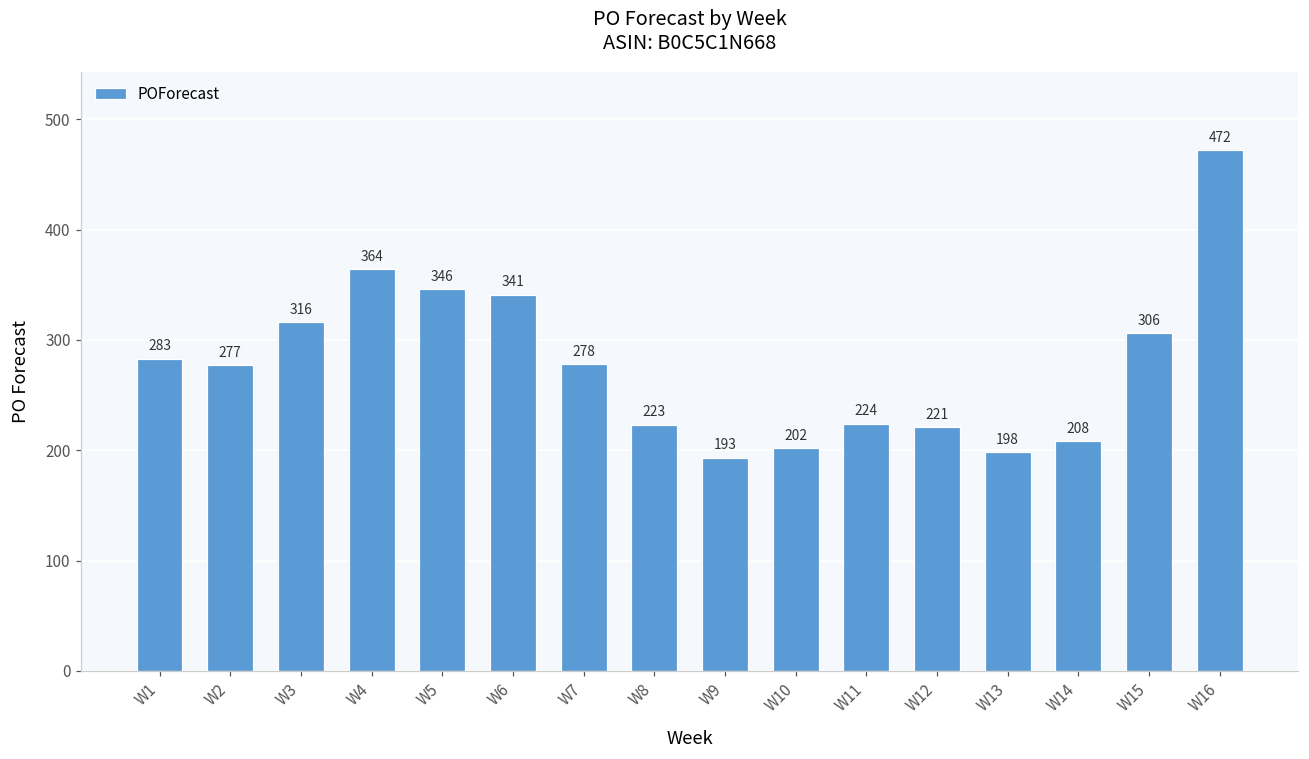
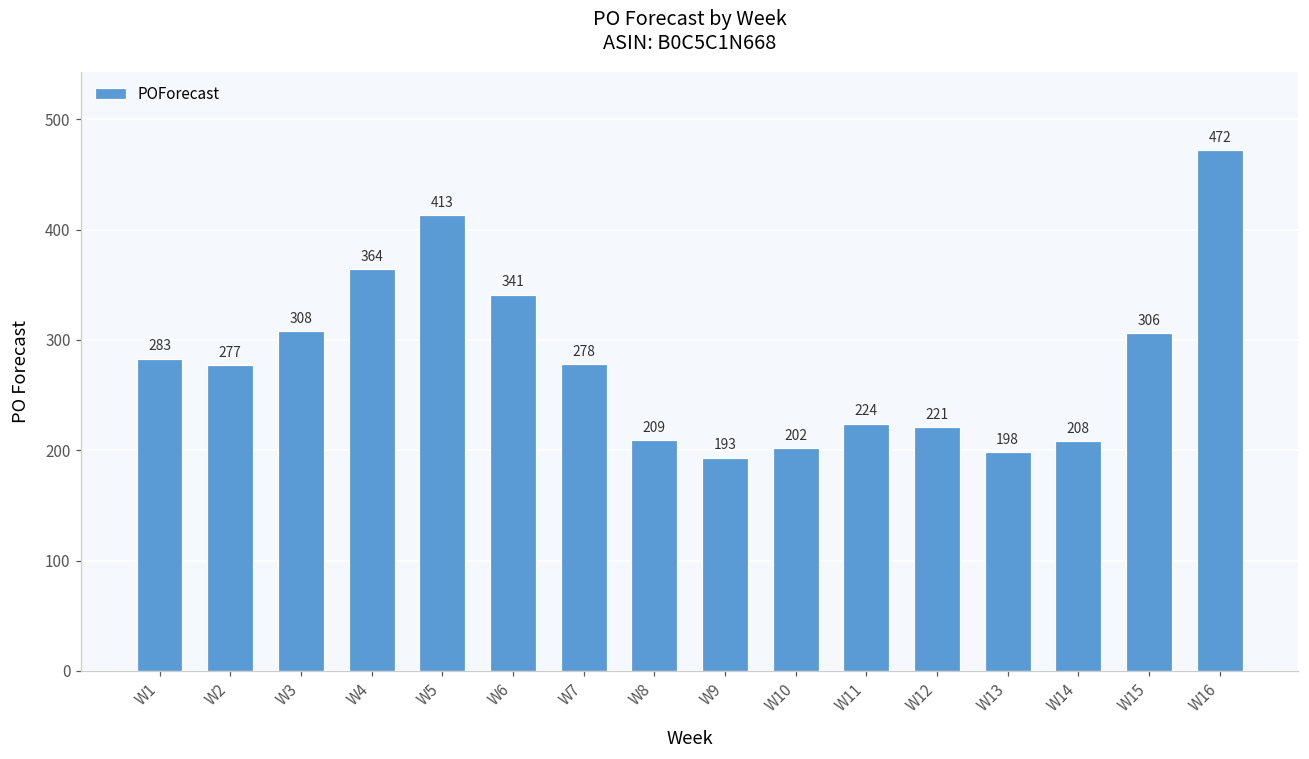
W3: 316 -> 308
W5: 346 -> 413
W8: 223 -> 209
